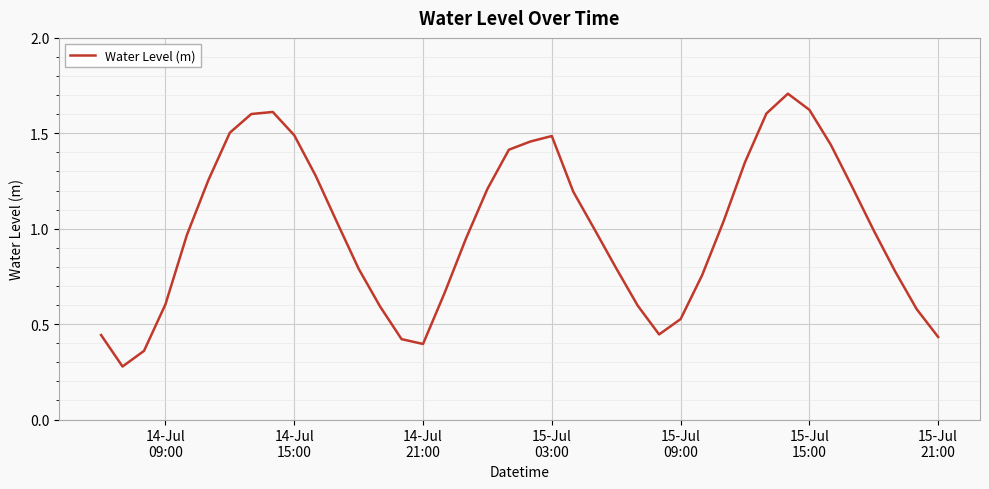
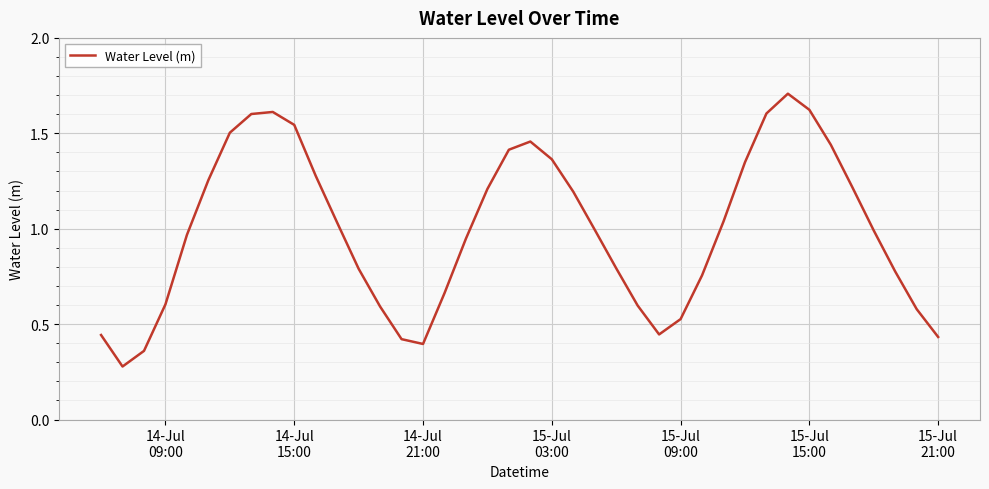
14-Jul 15:00: 1.49 -> 1.54
15-Jul 03:00: 1.49 -> 1.36
